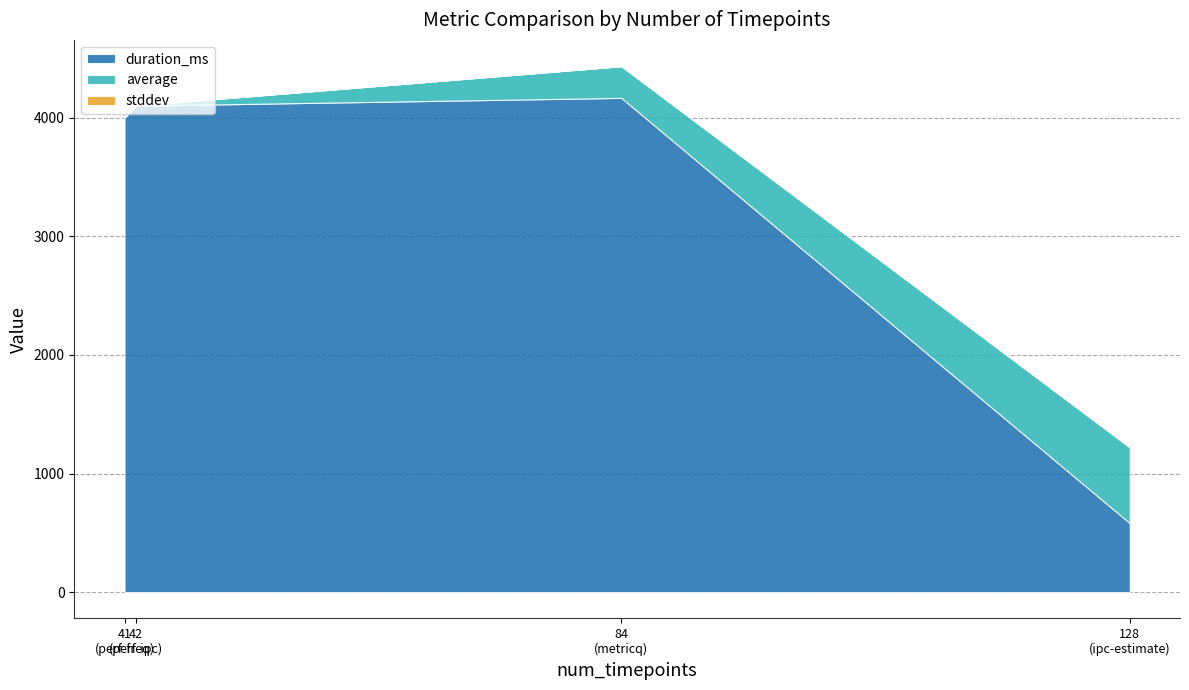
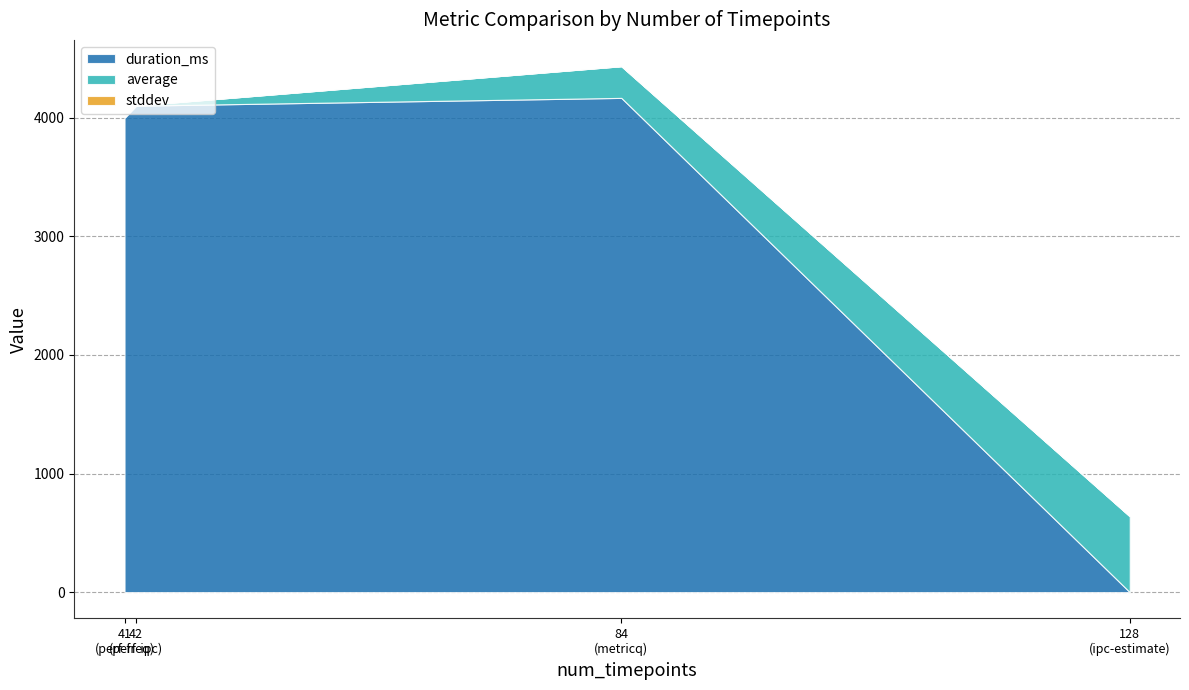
duration_ms, 128 (ipc-estimate): 580 -> 0
